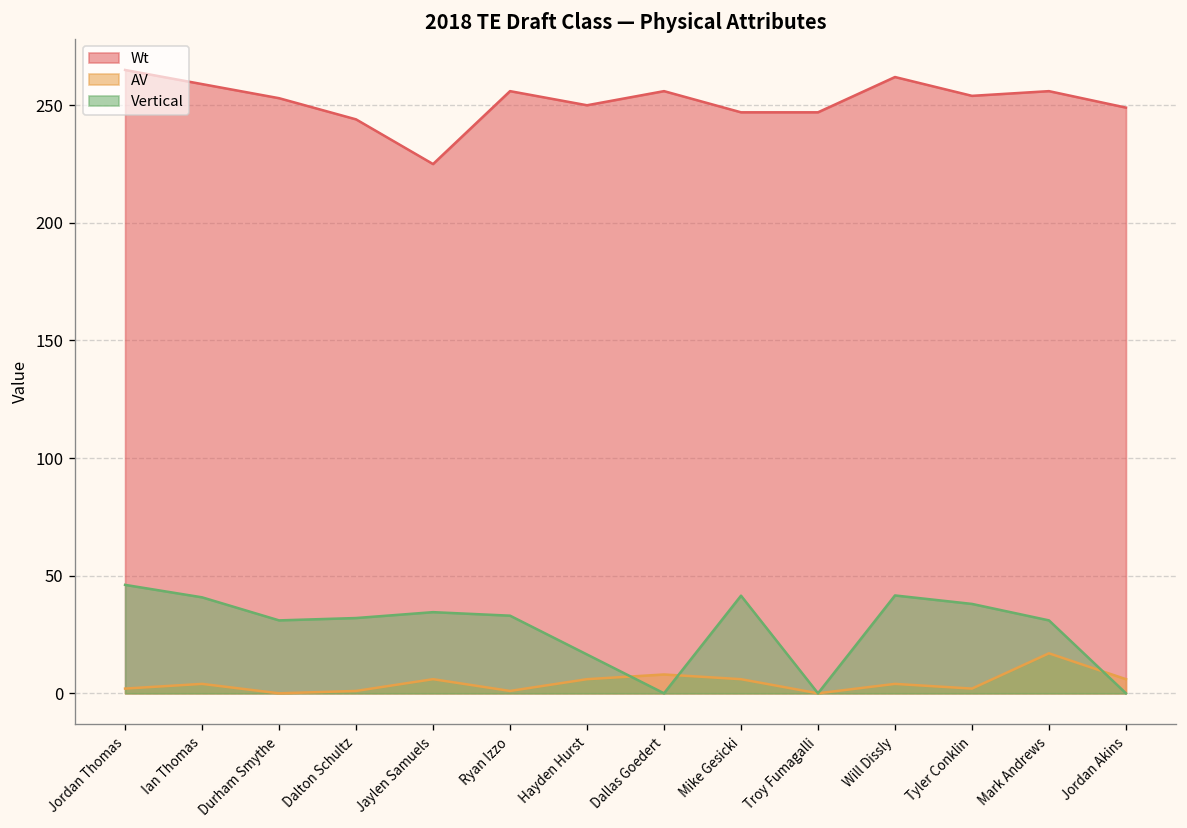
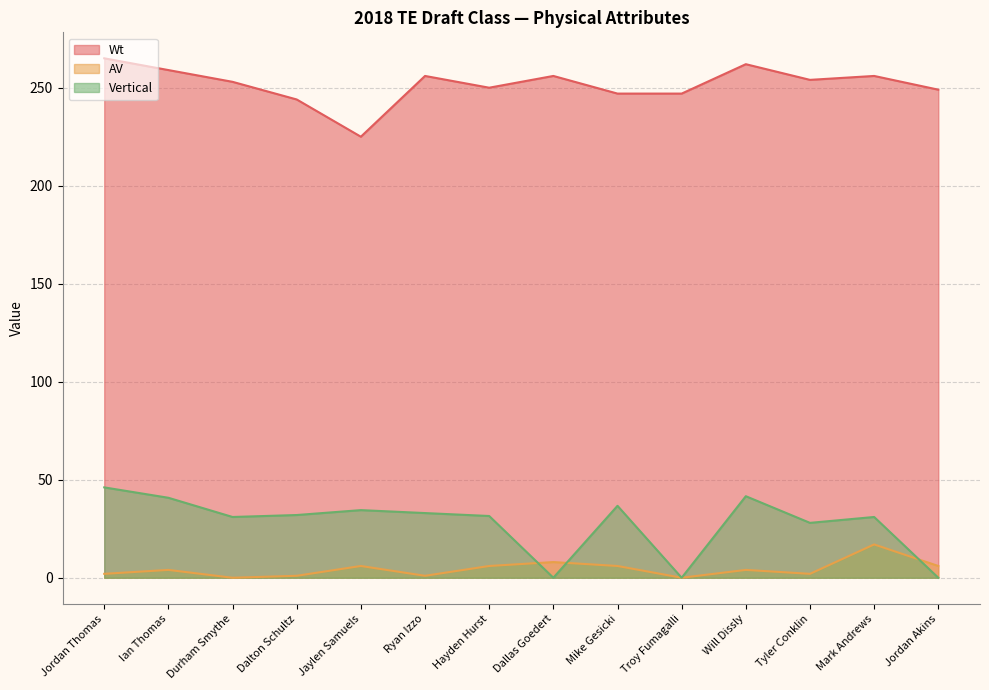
Vertical, Hayden Hurst: 17 -> 32
Vertical, Mike Gesicki: 42 -> 37
Vertical, Tyler Conklin: 38 -> 28
